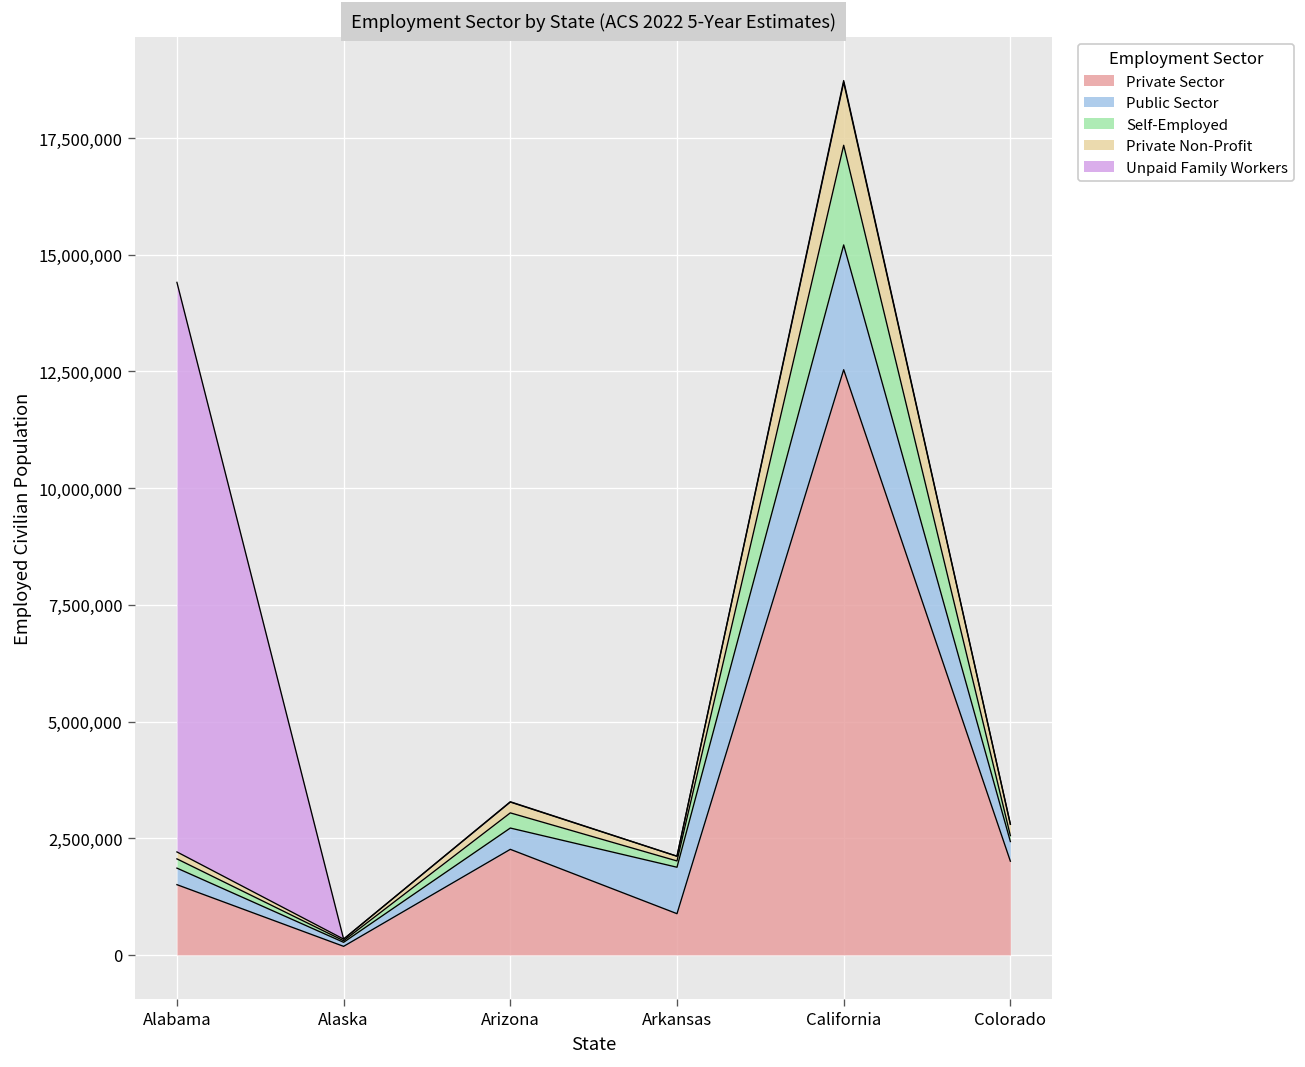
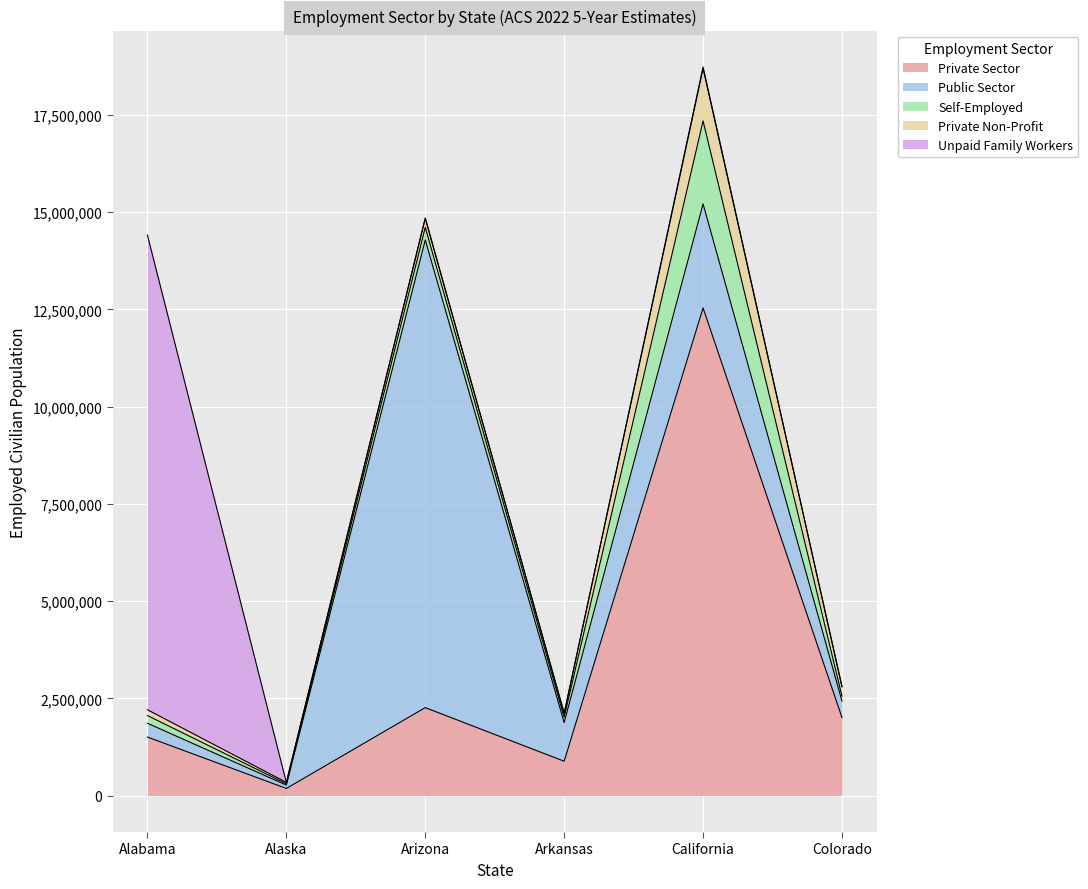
Public Sector, Arizona: 500,000 -> 12,000,000
